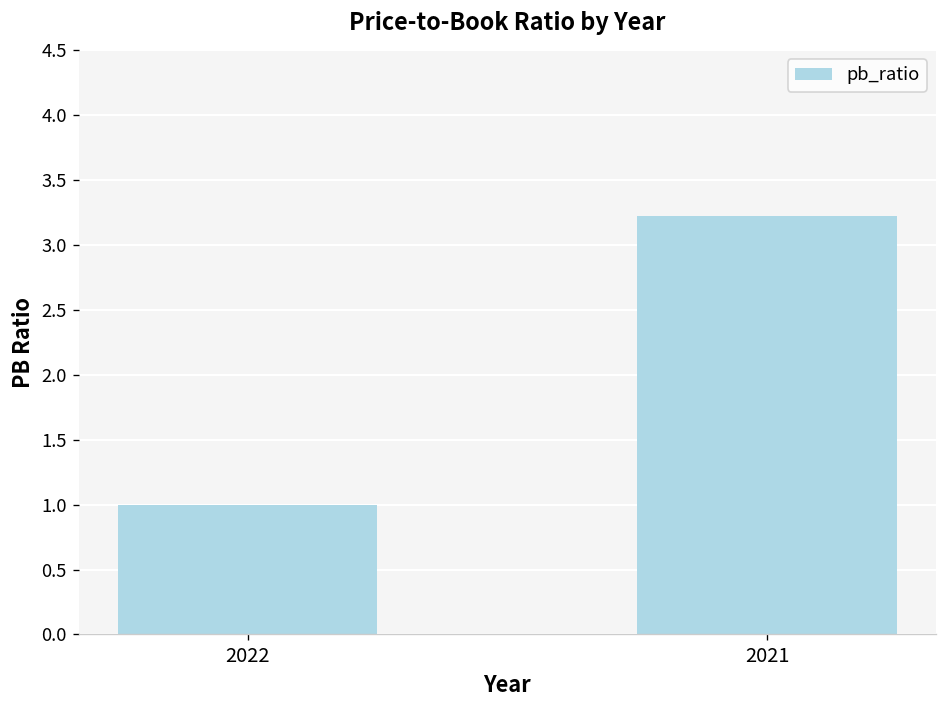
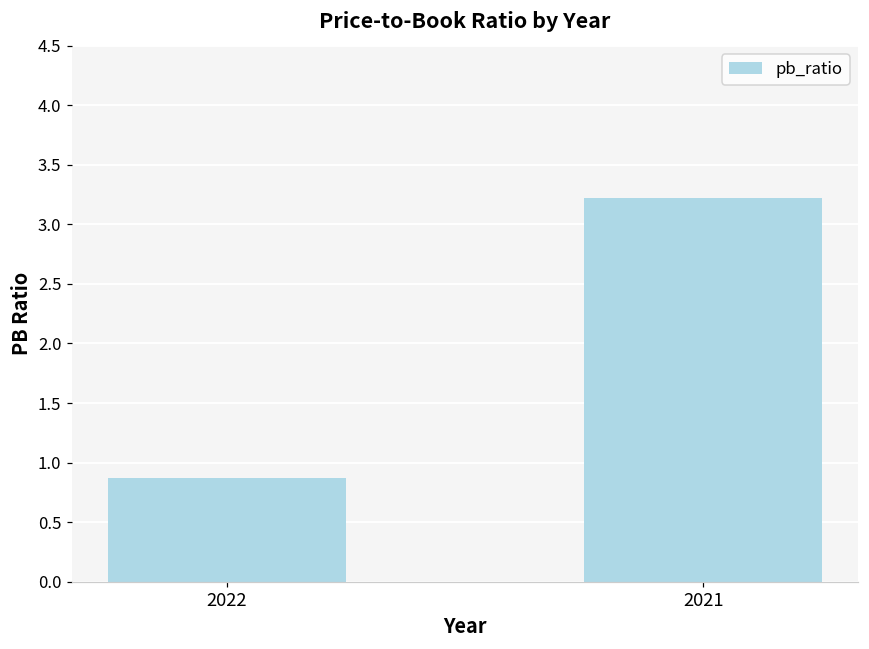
2022: 1.00 -> 0.87
